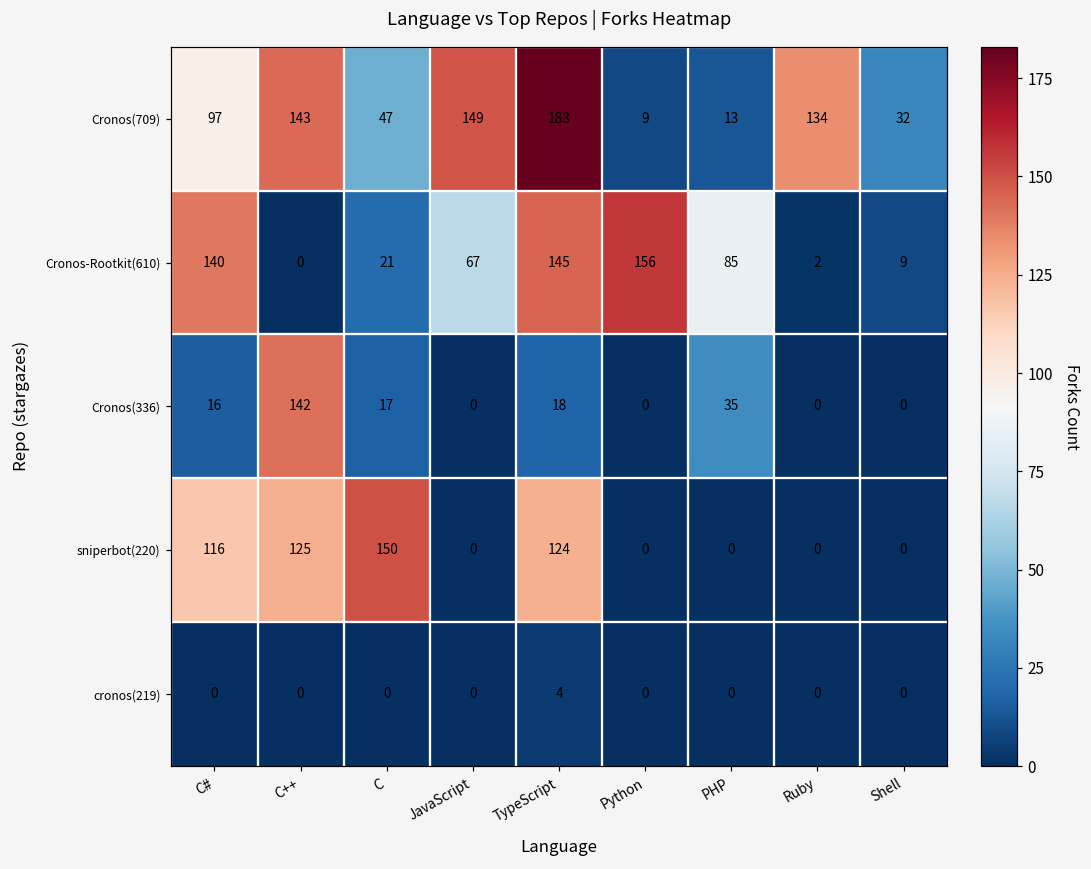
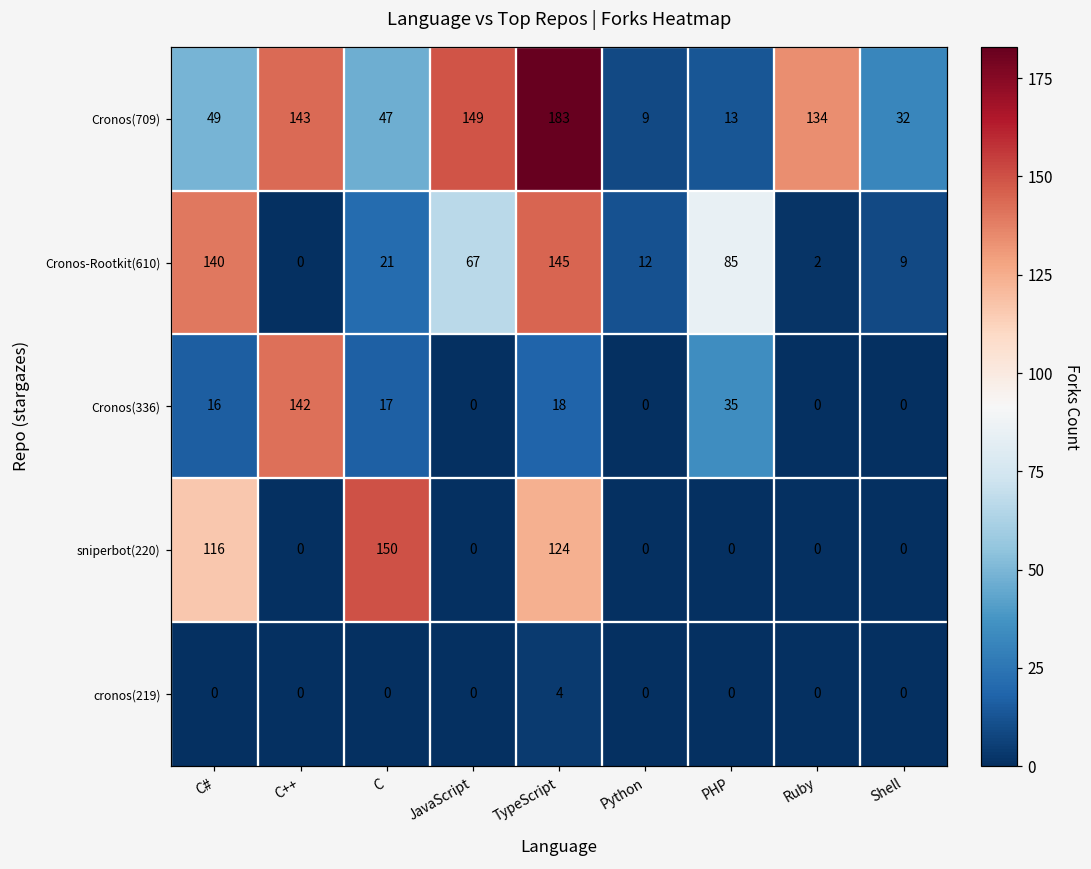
Cronos(709), C#: 97 -> 49
Cronos-Rootkit(610), Python: 156 -> 12
sniperbot(220), C++: 125 -> 0
